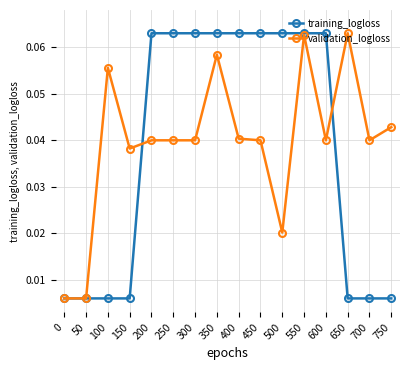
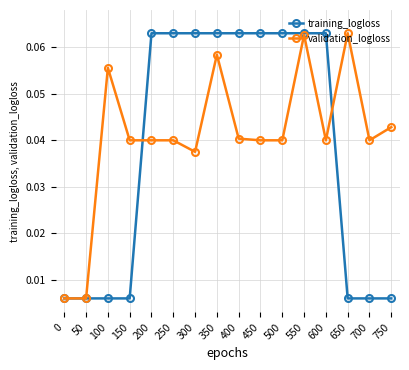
validation_logloss, 150: 0.038 -> 0.040
validation_logloss, 300: 0.040 -> 0.038
validation_logloss, 500: 0.020 -> 0.040
